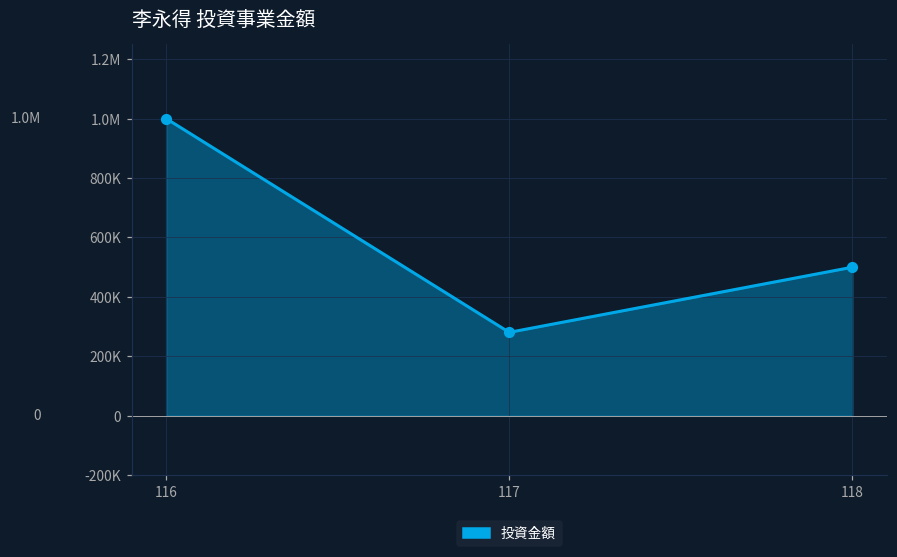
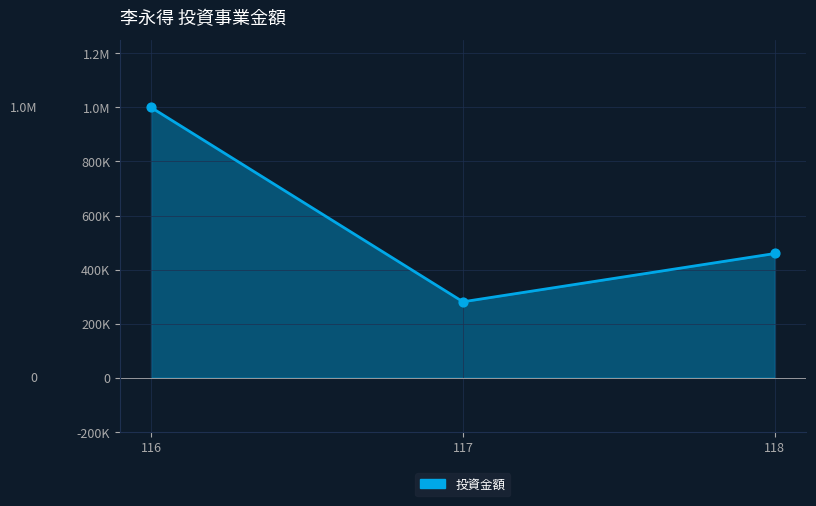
118: 500000 -> 460000
